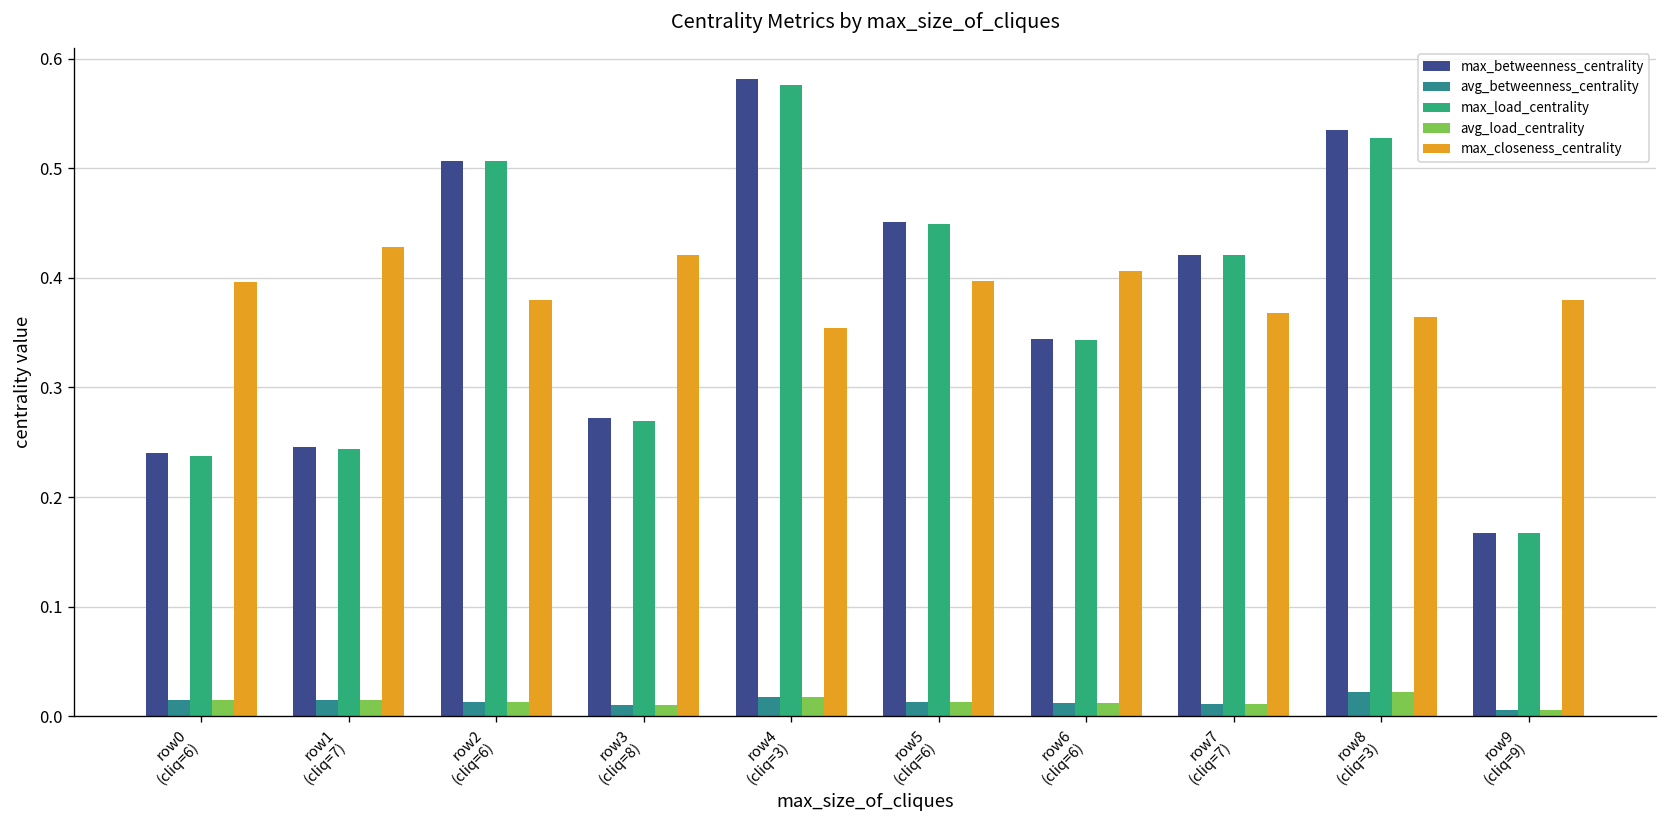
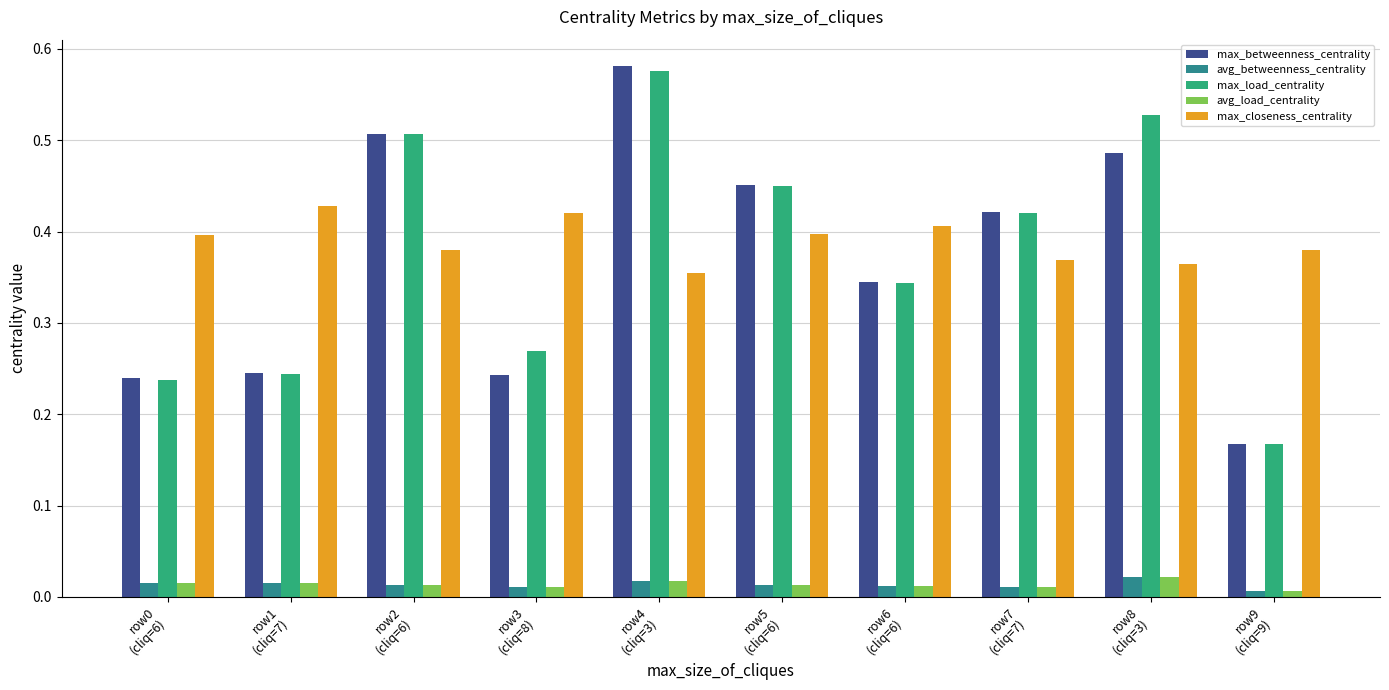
max_betweenness_centrality, row3 (cliq=8): 0.27 -> 0.24
max_betweenness_centrality, row8 (cliq=3): 0.53 -> 0.49
